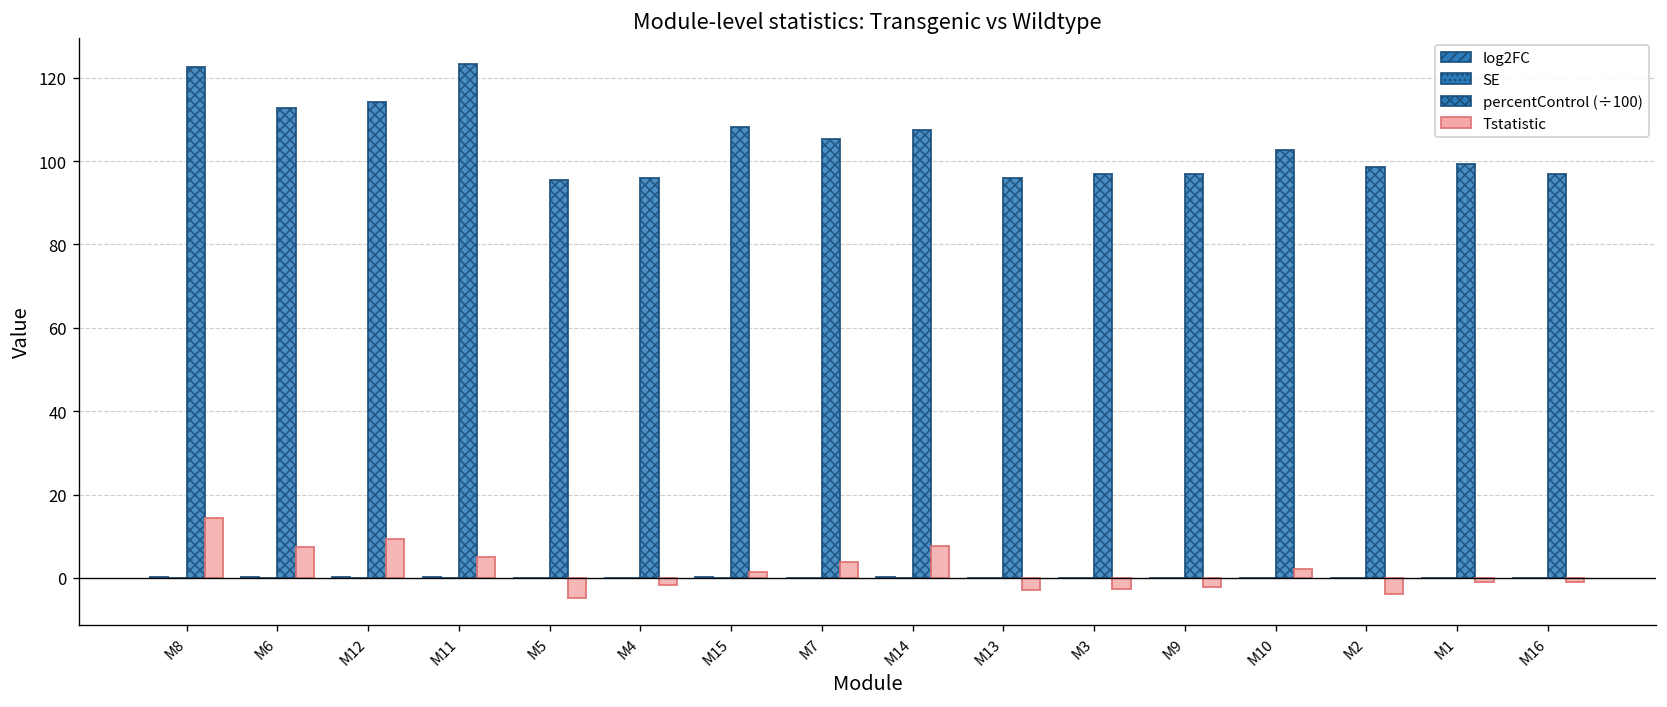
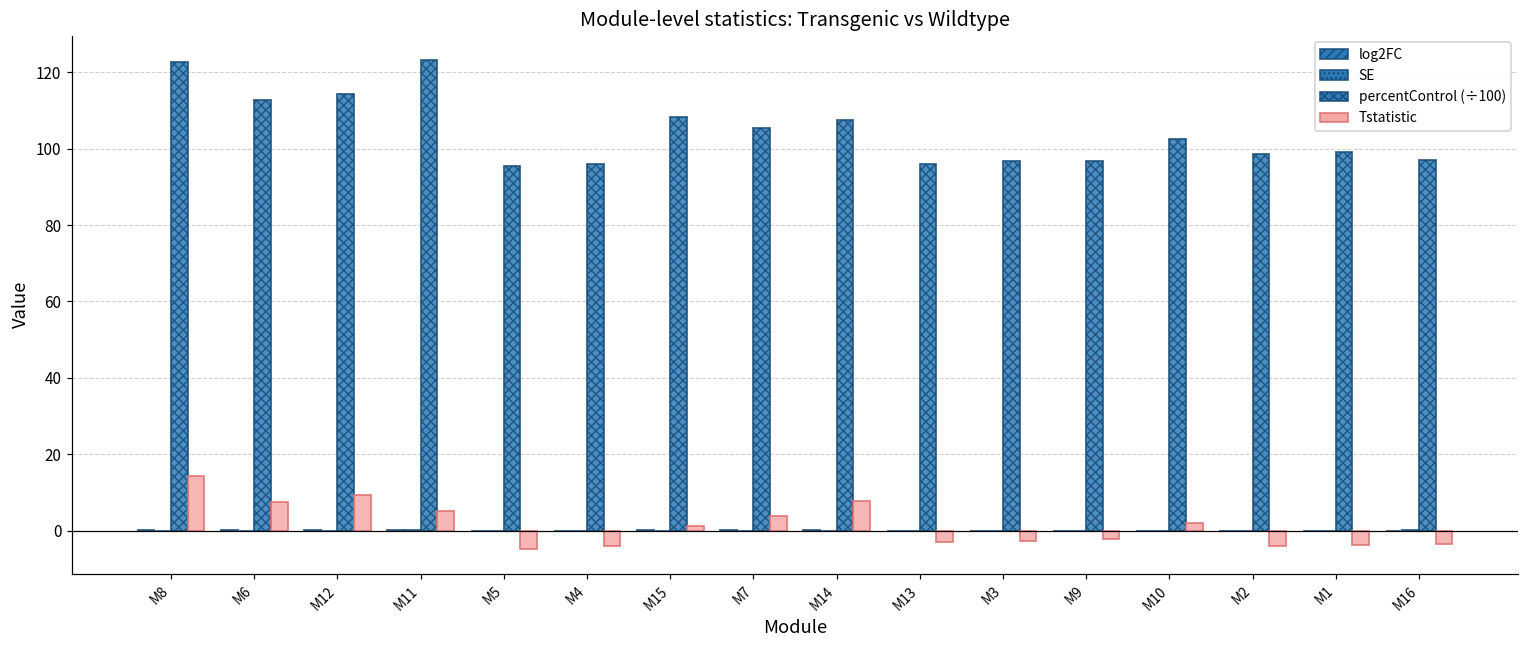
Tstatistic, M4: -2 -> -4
Tstatistic, M1: -1 -> -4
Tstatistic, M16: -1 -> -3
